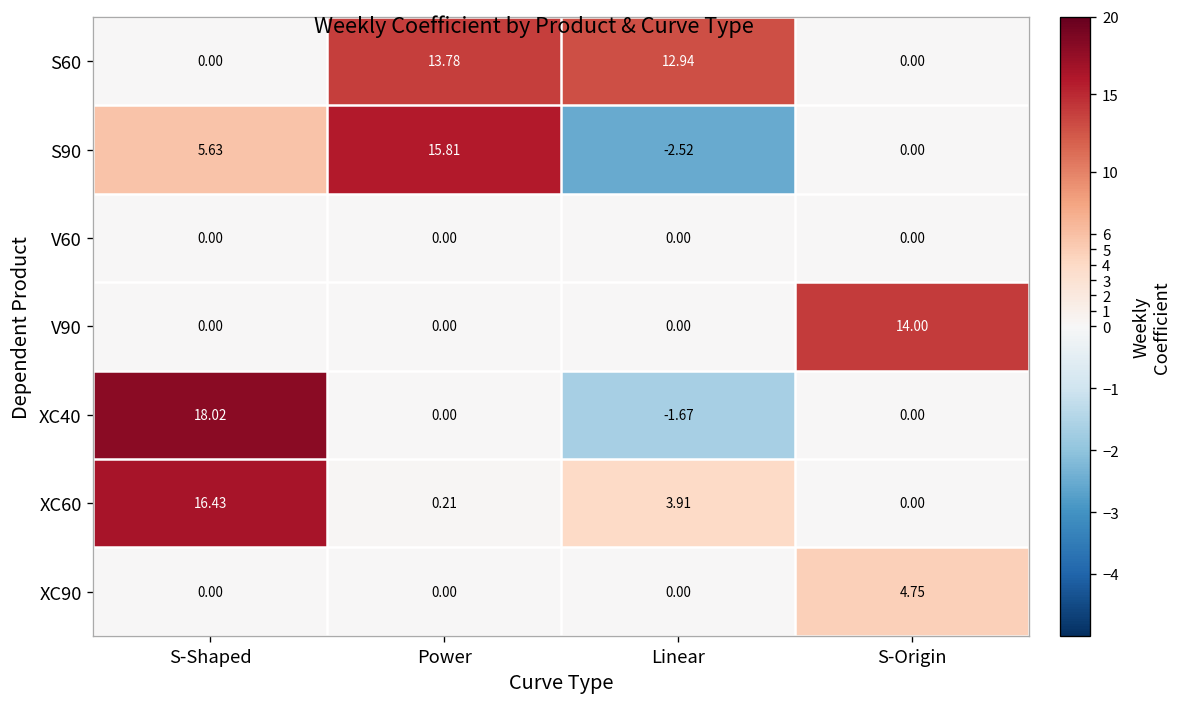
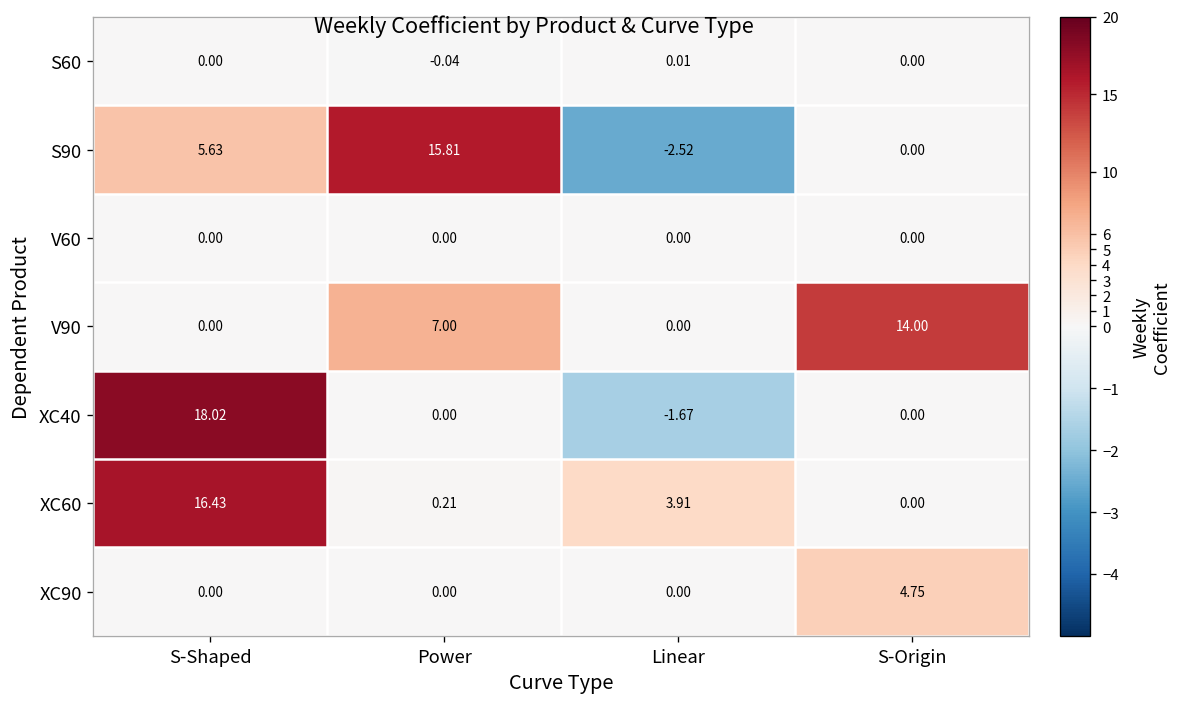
S60, Power: 13.78 -> -0.04
S60, Linear: 12.94 -> 0.01
V90, Power: 0.00 -> 7.00
